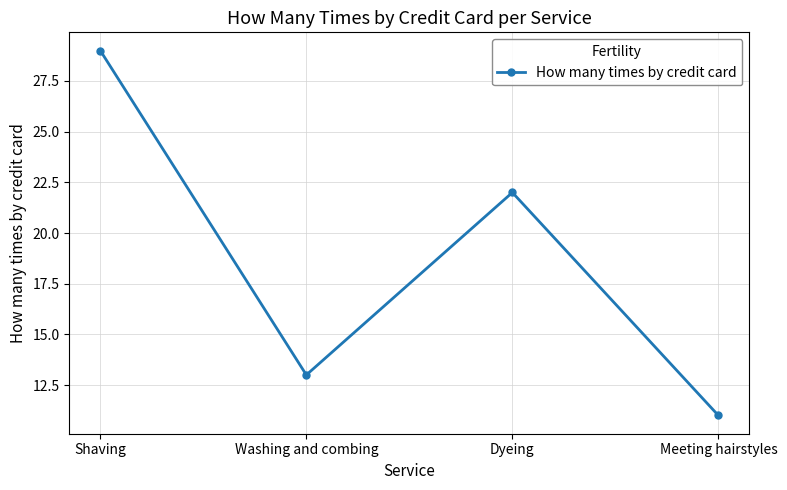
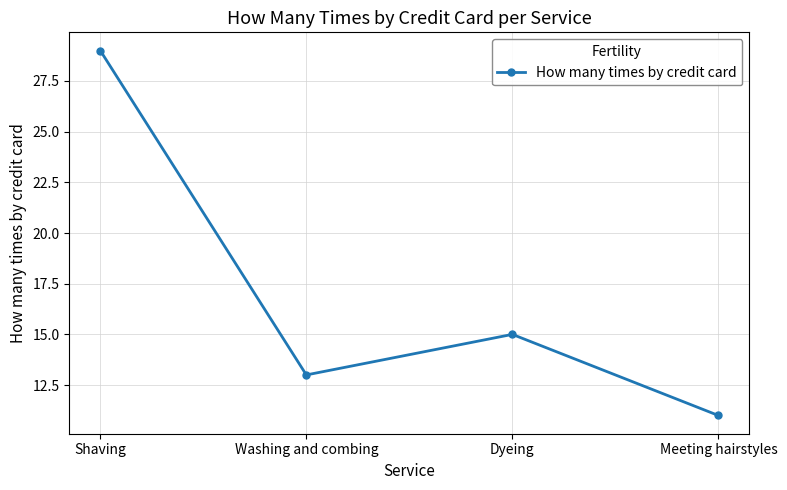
Dyeing: 22 -> 15
